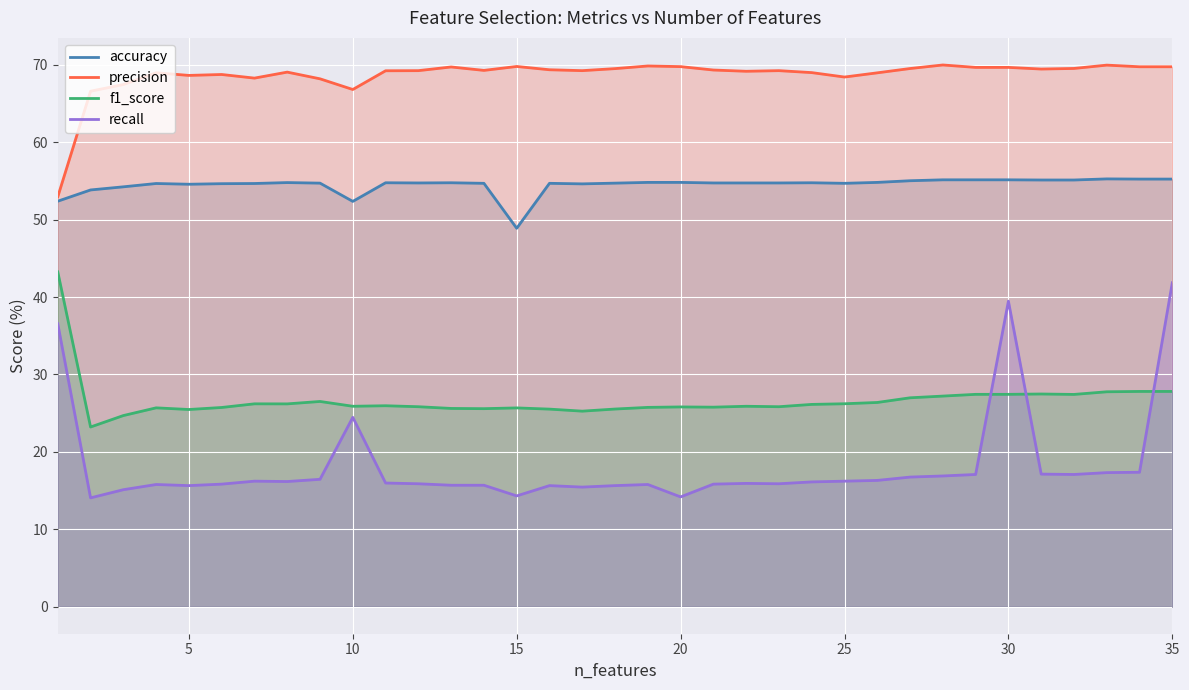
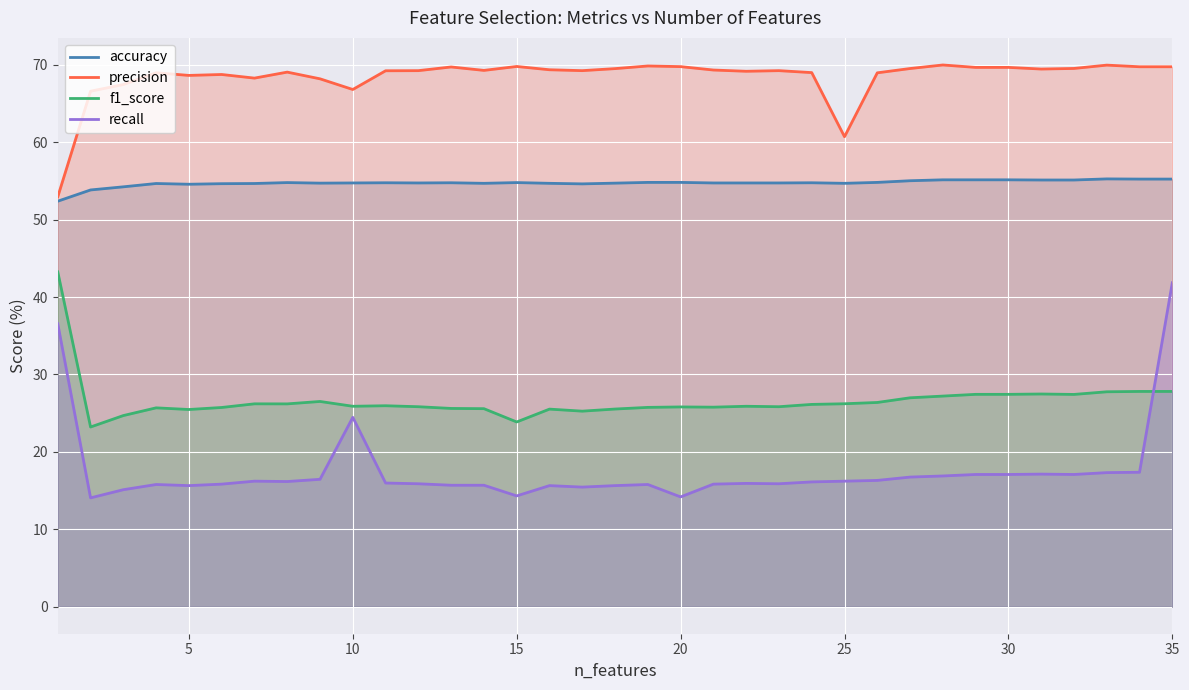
accuracy, 10: 52 -> 55
accuracy, 15: 49 -> 55
f1_score, 15: 26 -> 24
precision, 25: 68 -> 61
recall, 30: 39 -> 17
